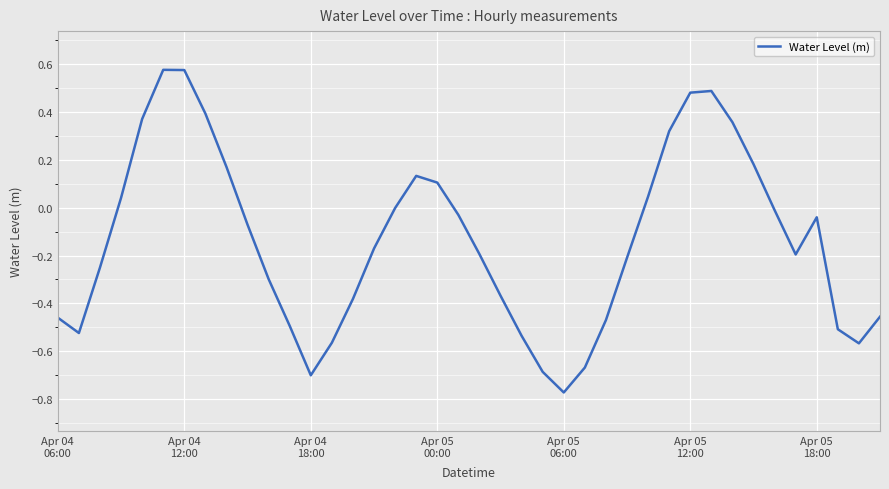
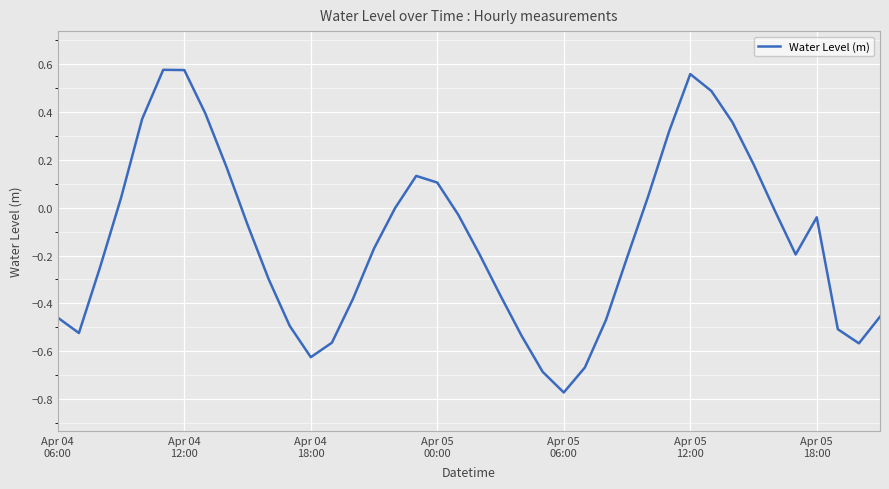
Apr 04 18:00: -0.70 -> -0.63
Apr 05 12:00: 0.48 -> 0.56
